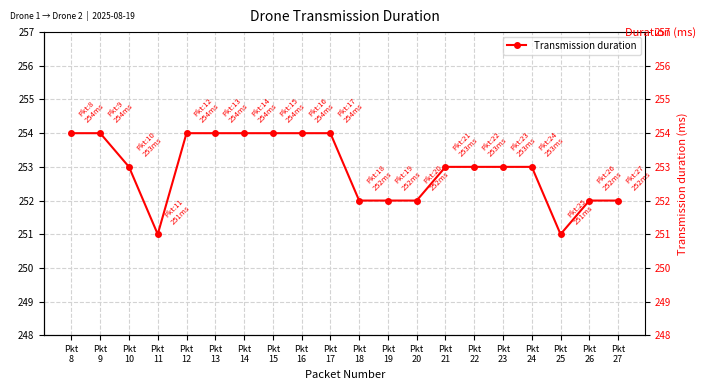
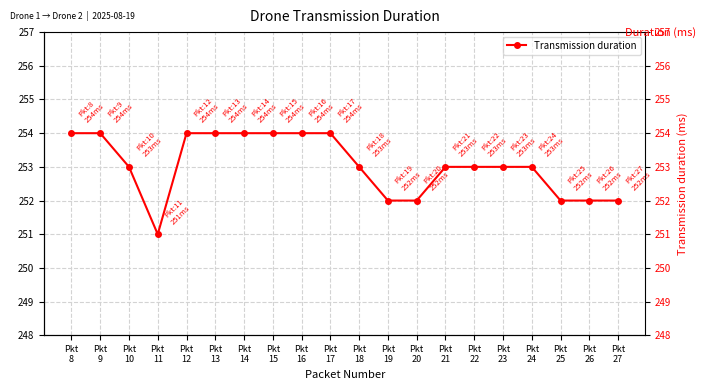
Pkt 18: 252 -> 253
Pkt 25: 251 -> 252
